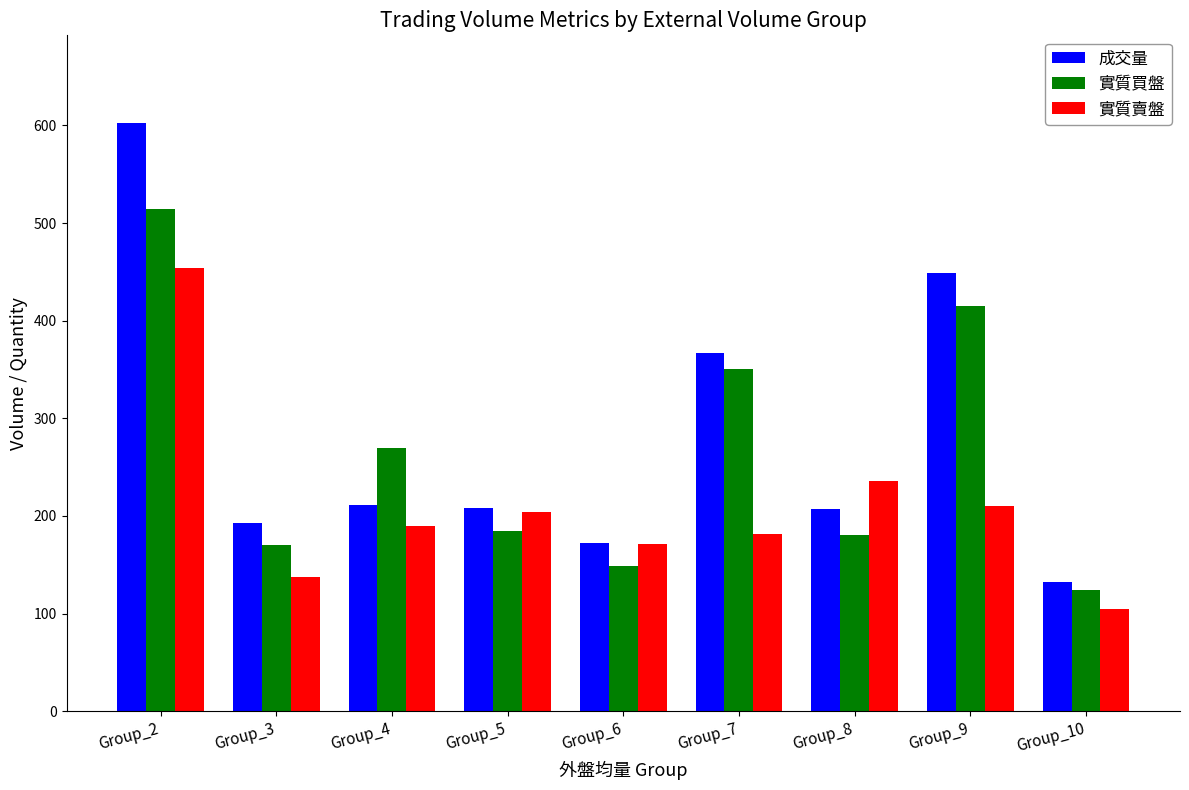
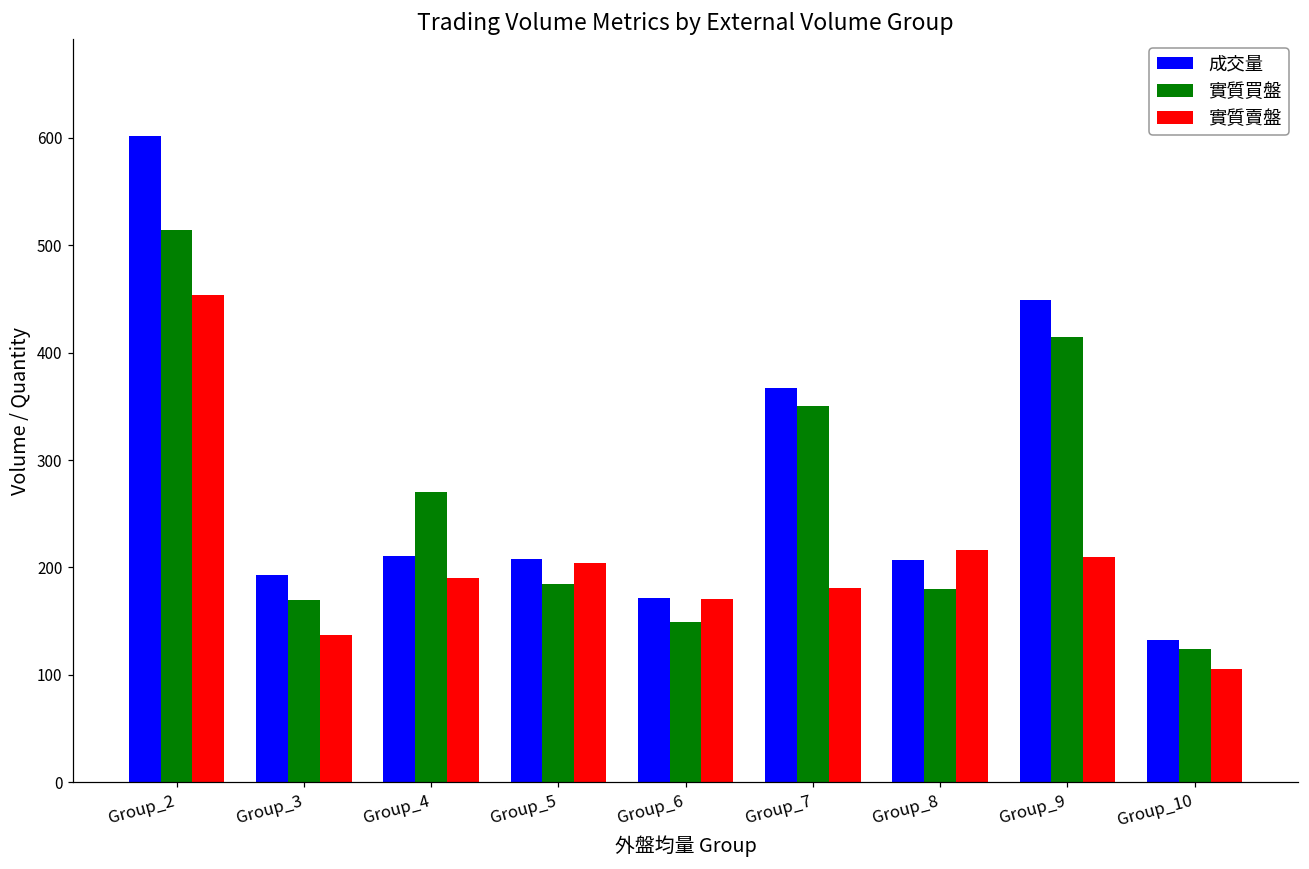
實質賣盤, Group_8: 240 -> 220
